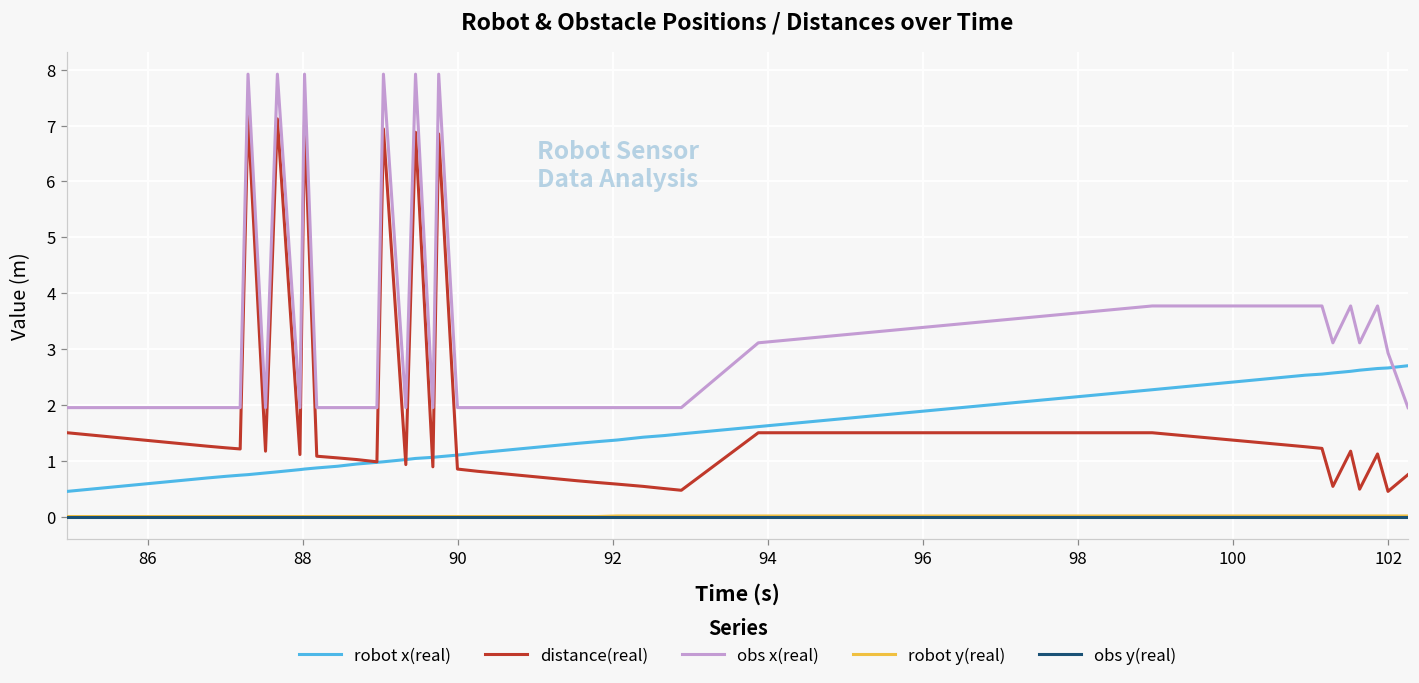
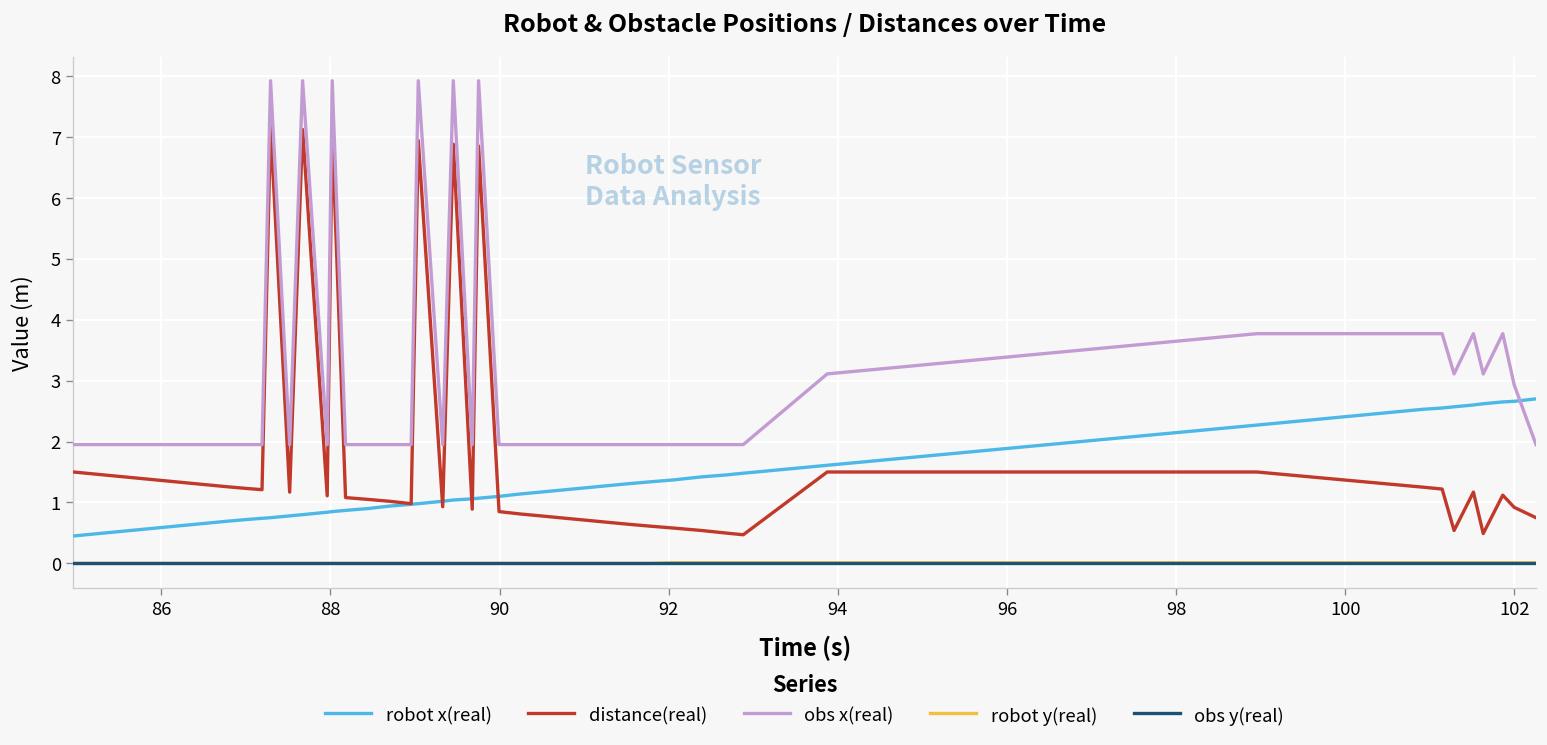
distance(real), 102: 0.5 -> 0.9
